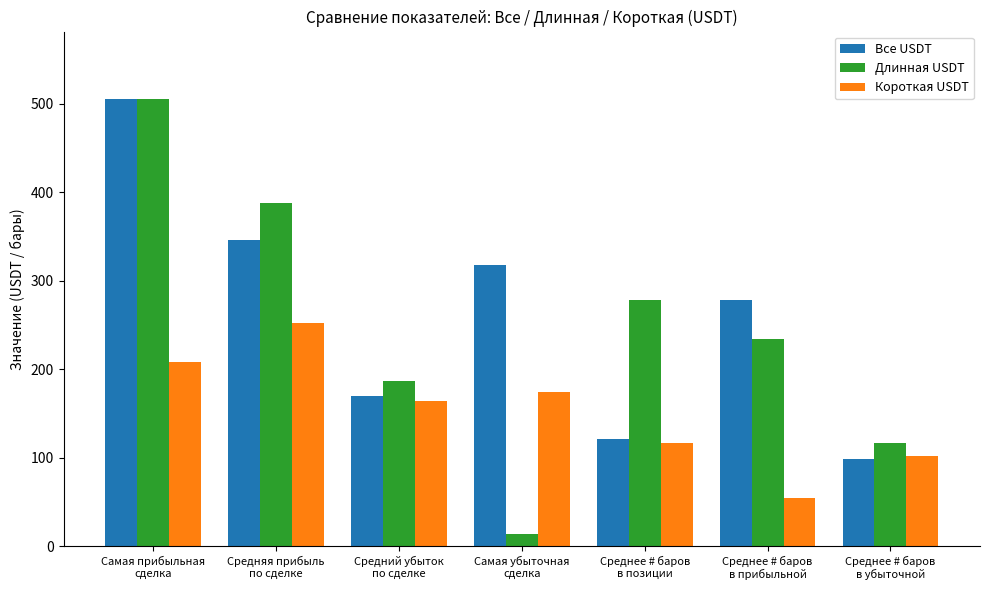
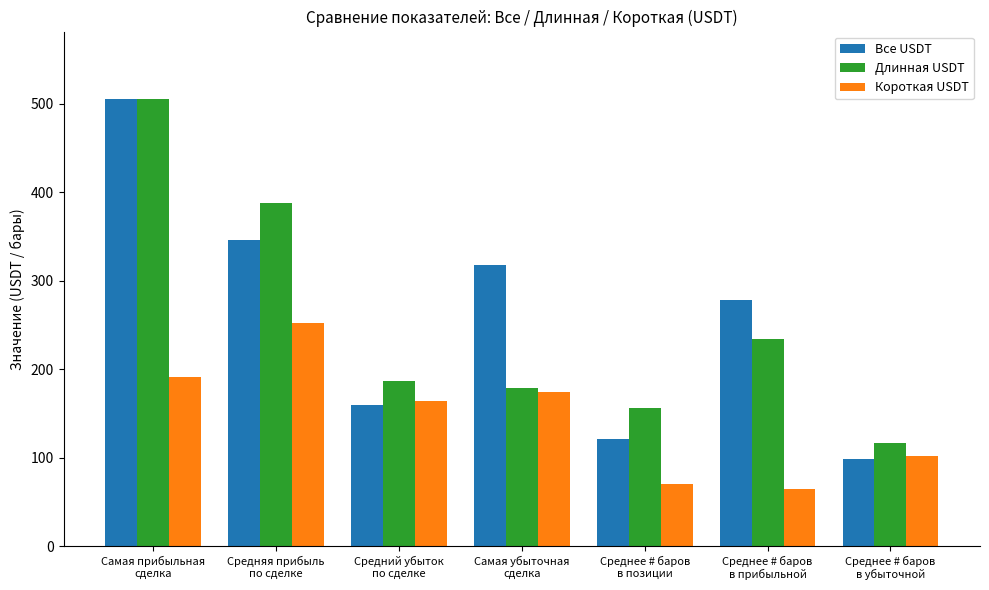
Короткая USDT, Самая прибыльная сделка: 210 -> 190
Все USDT, Средний убыток по сделке: 170 -> 160
Длинная USDT, Самая убыточная сделка: 10 -> 180
Длинная USDT, Среднее # баров в позиции: 280 -> 160
Короткая USDT, Среднее # баров в позиции: 120 -> 70
Короткая USDT, Среднее # баров в прибыльной: 50 -> 60
